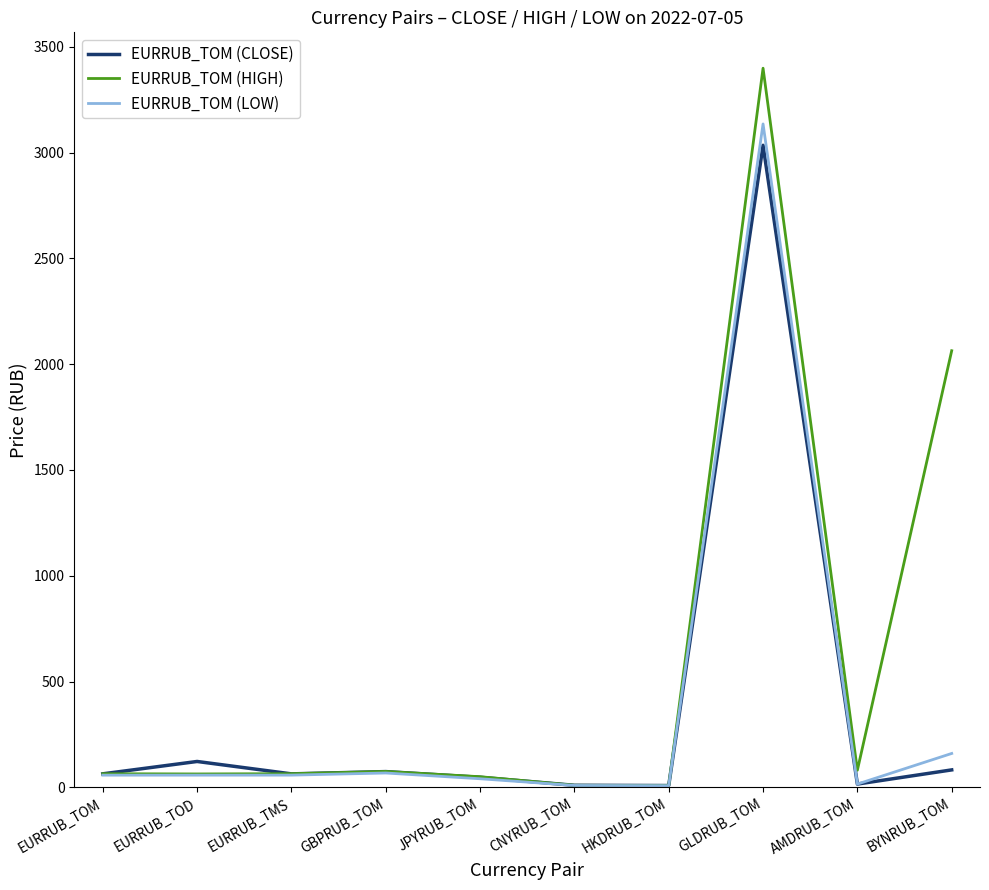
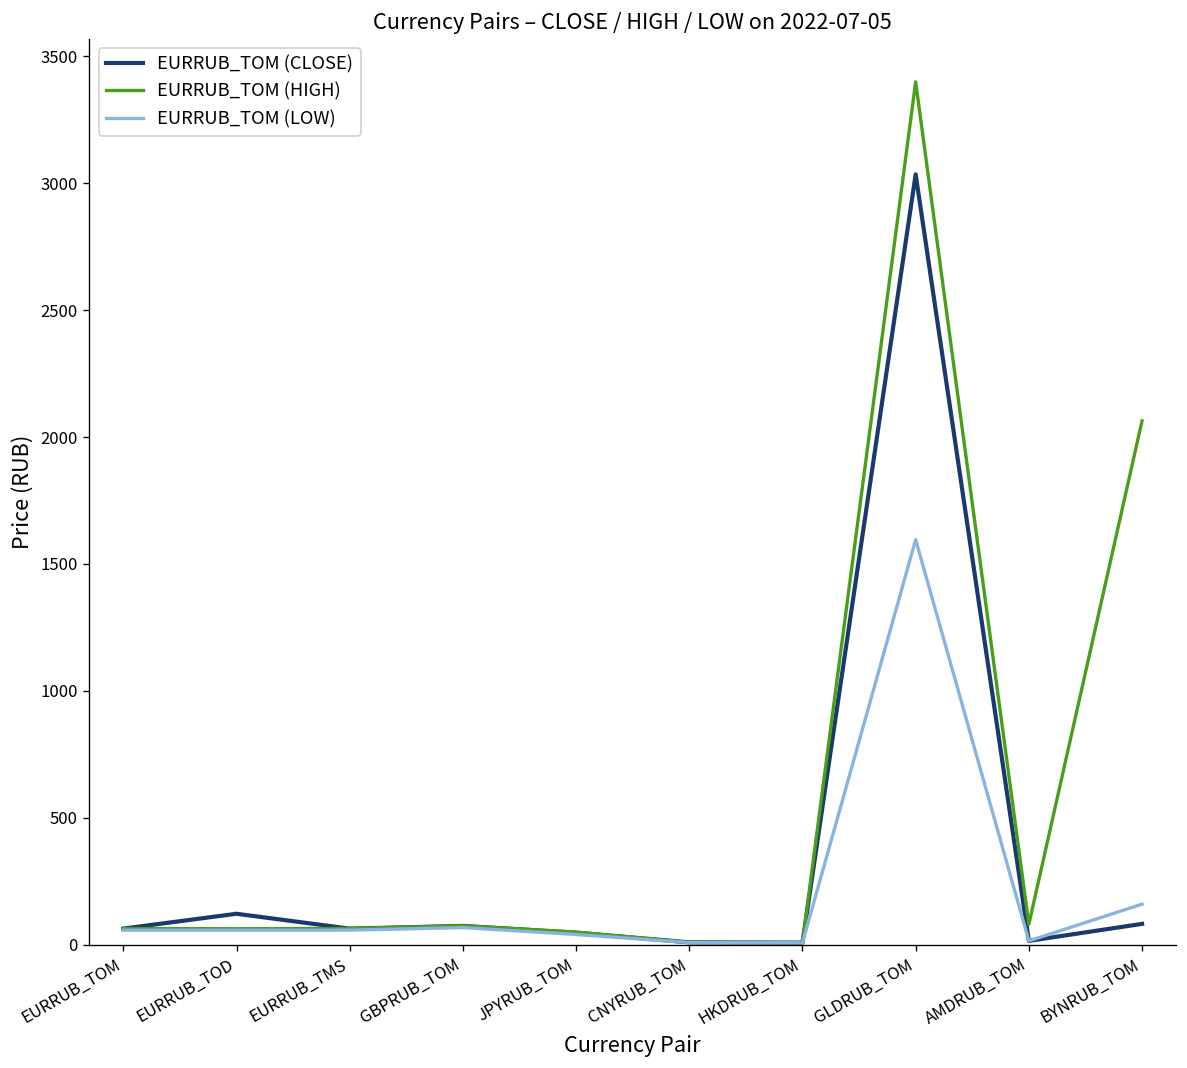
EURRUB_TOM (LOW), GLDRUB_TOM: 3140 -> 1600
